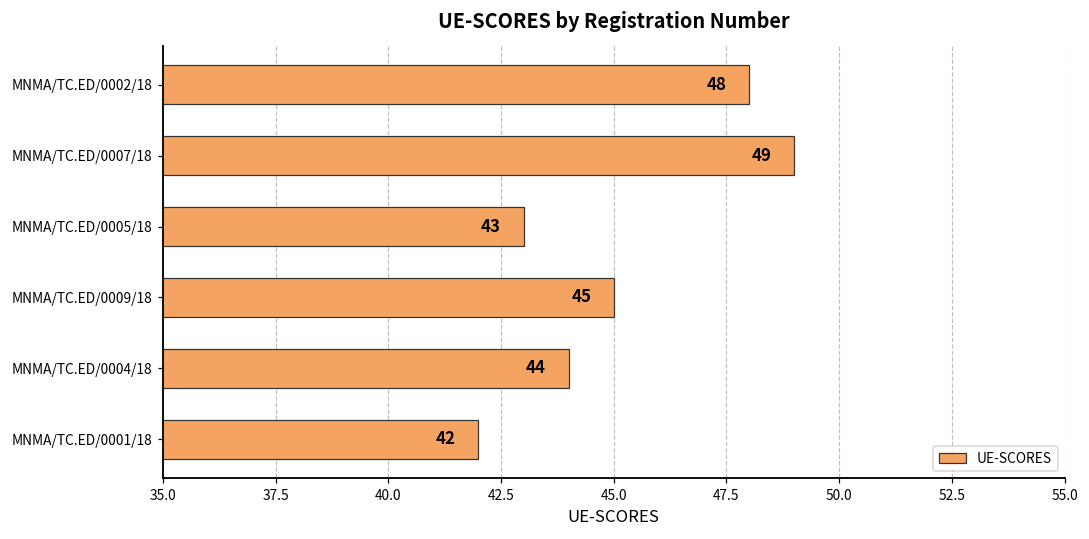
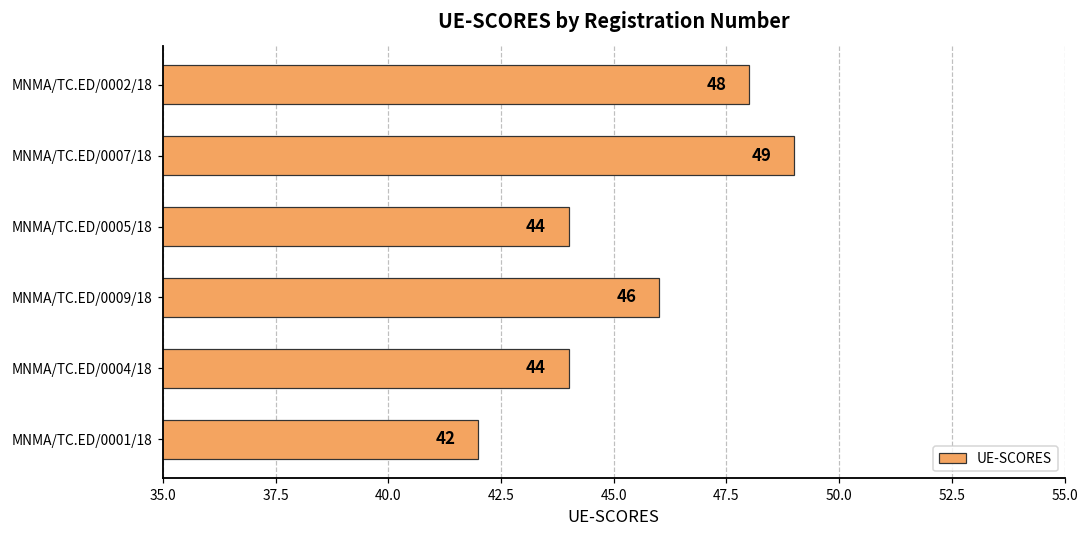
MNMA/TC.ED/0005/18: 43 -> 44
MNMA/TC.ED/0009/18: 45 -> 46
